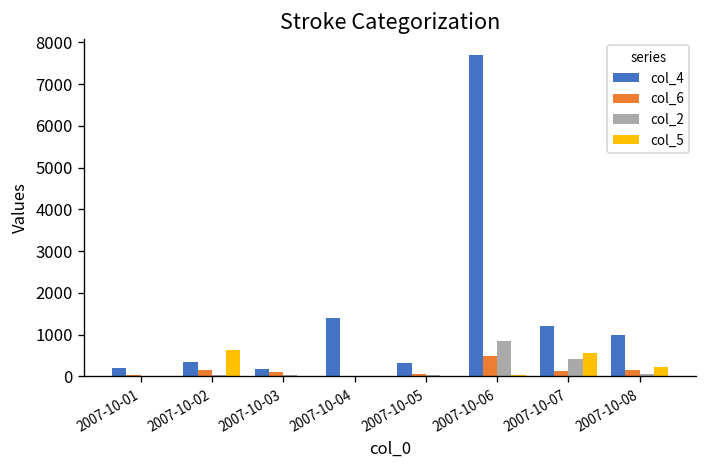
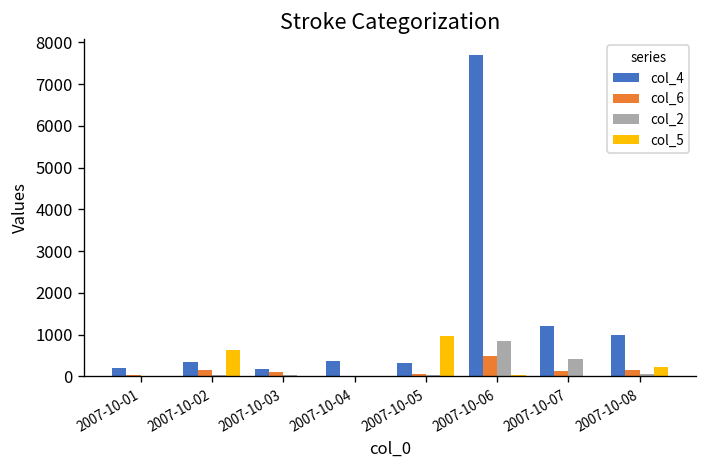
col_4, 2007-10-04: 1400 -> 400
col_5, 2007-10-05: 0 -> 1000
col_5, 2007-10-07: 600 -> 0
